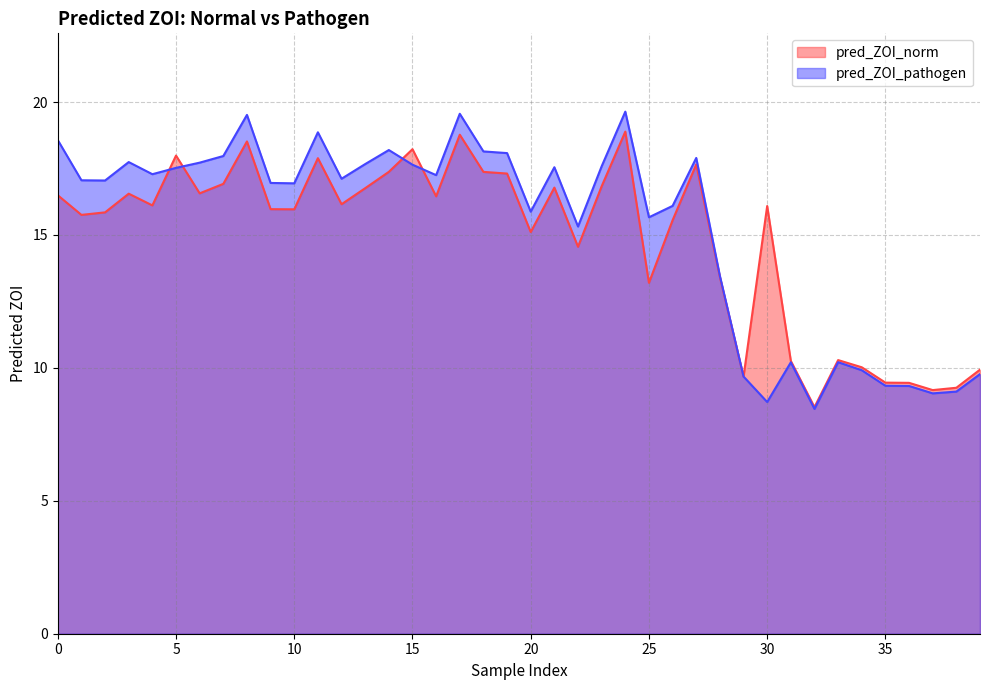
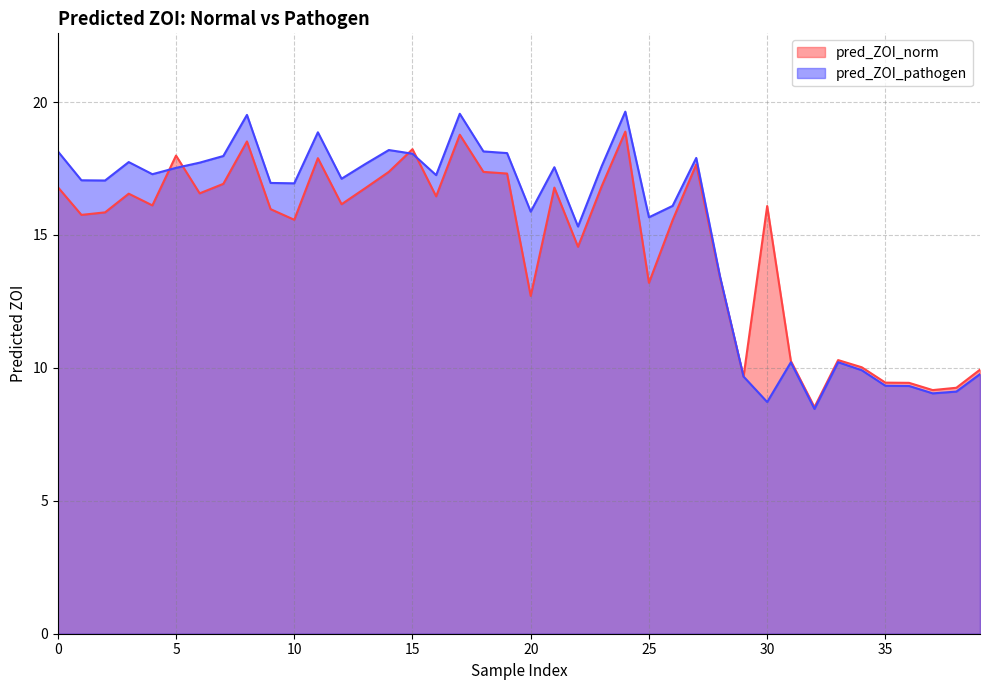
pred_ZOI_norm, 0: 16.5 -> 16.8
pred_ZOI_pathogen, 0: 18.6 -> 18.1
pred_ZOI_norm, 10: 16.0 -> 15.6
pred_ZOI_pathogen, 15: 17.6 -> 18.1
pred_ZOI_norm, 20: 15.1 -> 12.7
